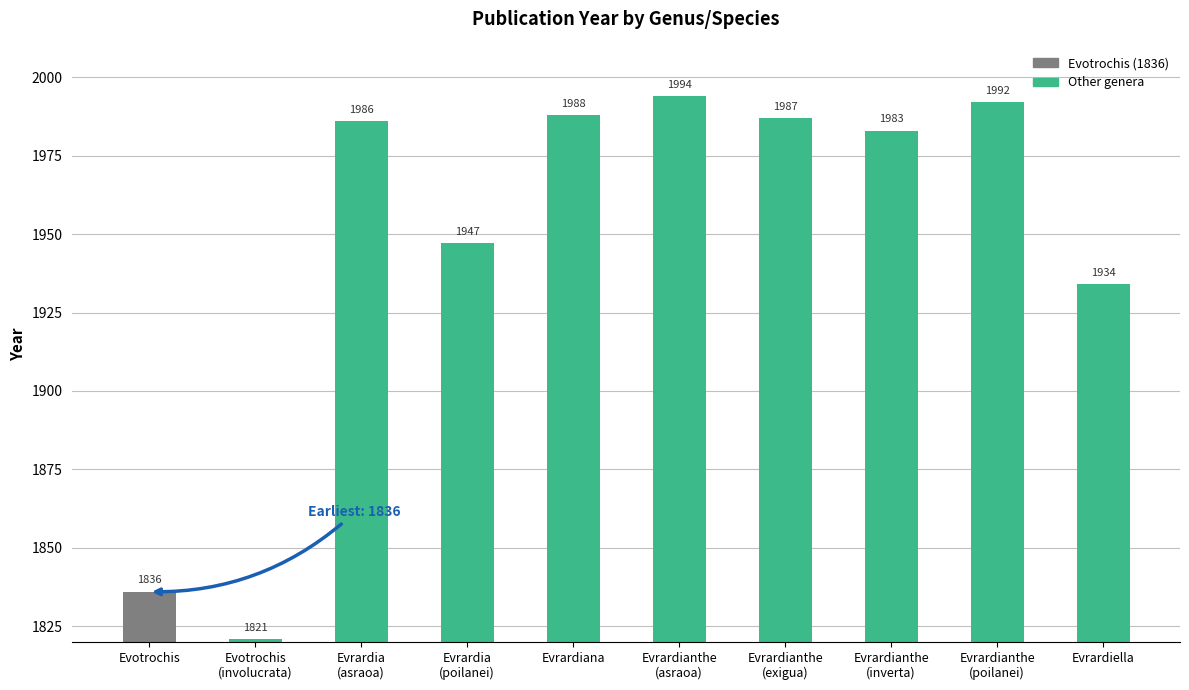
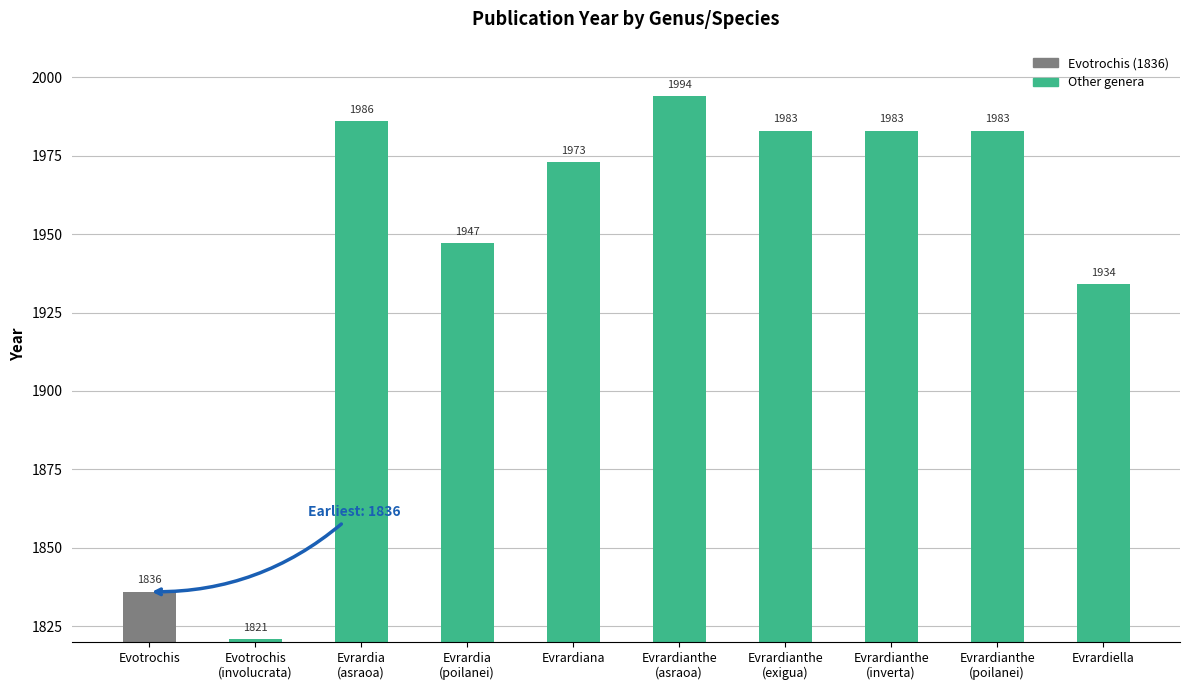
Evrardiana: 1988 -> 1973
Evrardianthe (exigua): 1987 -> 1983
Evrardianthe (poilanei): 1992 -> 1983
